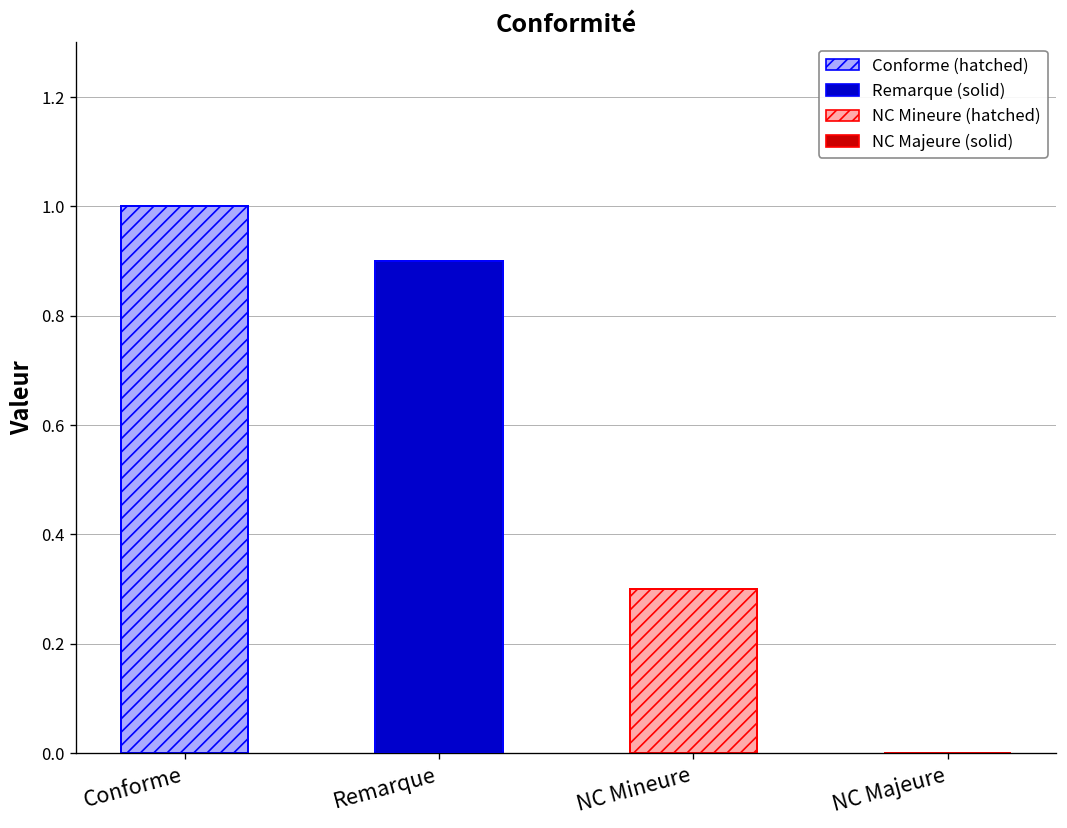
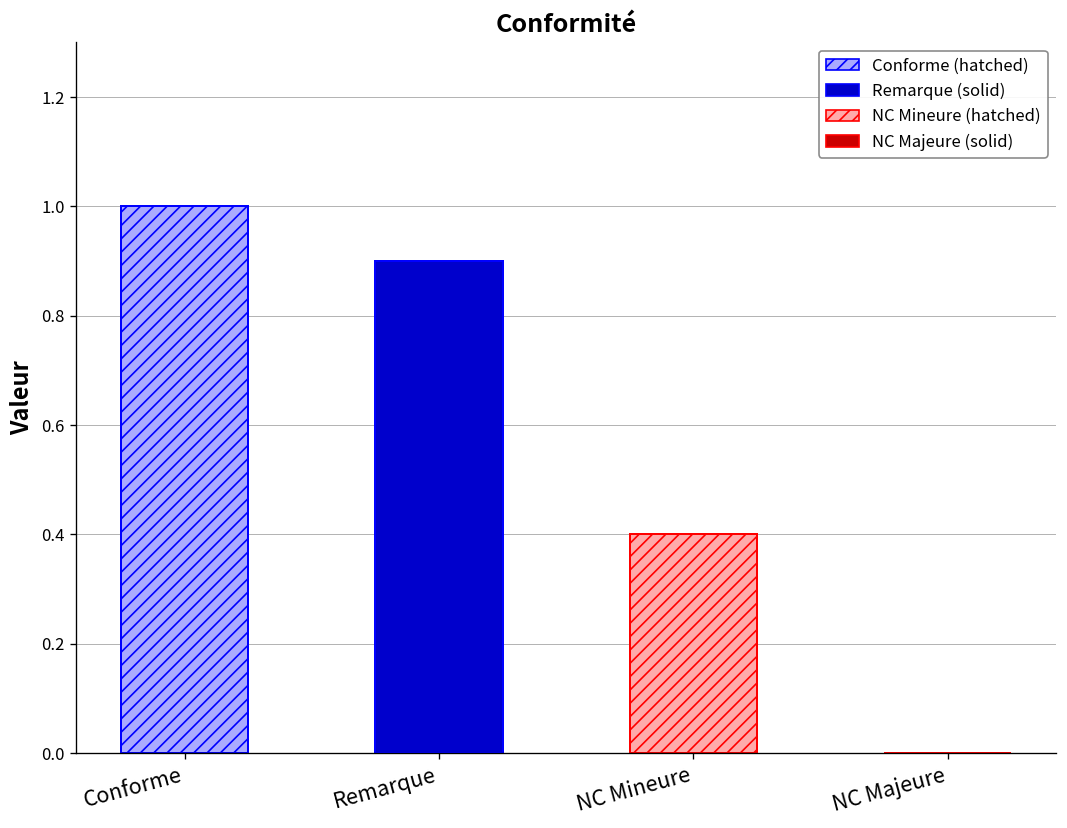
NC Mineure: 0.3 -> 0.4
